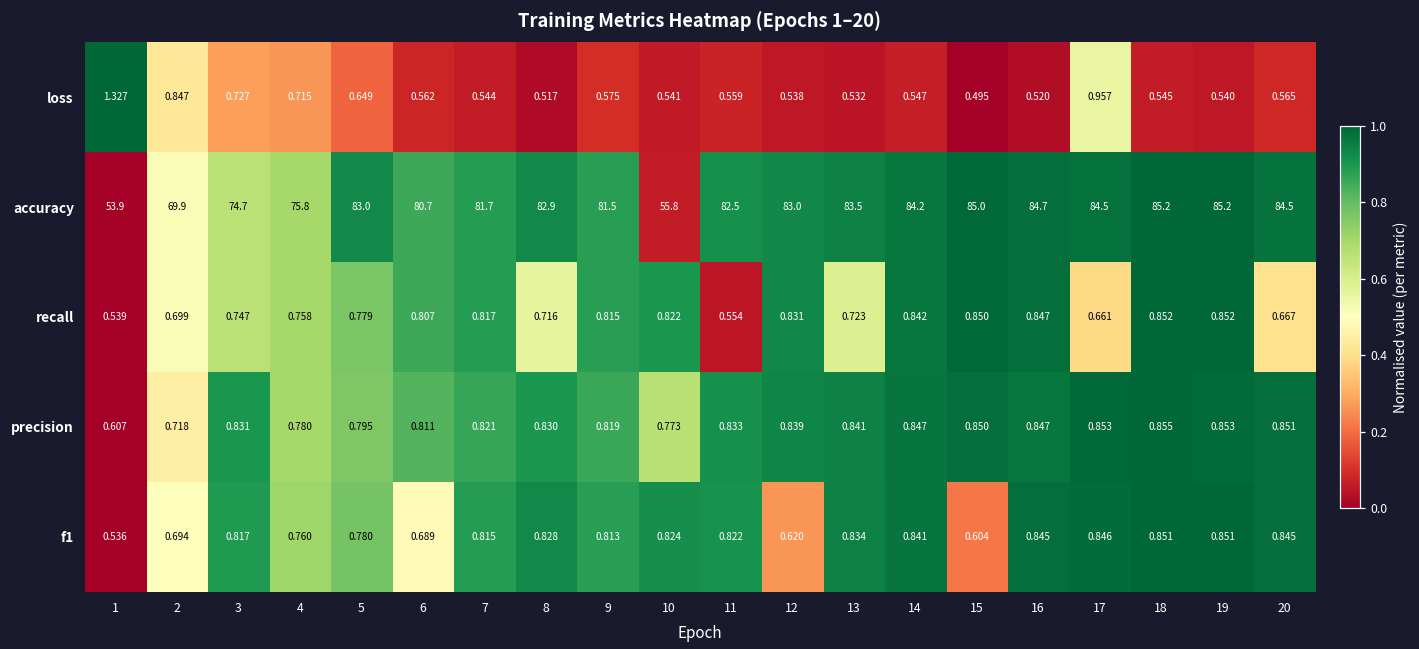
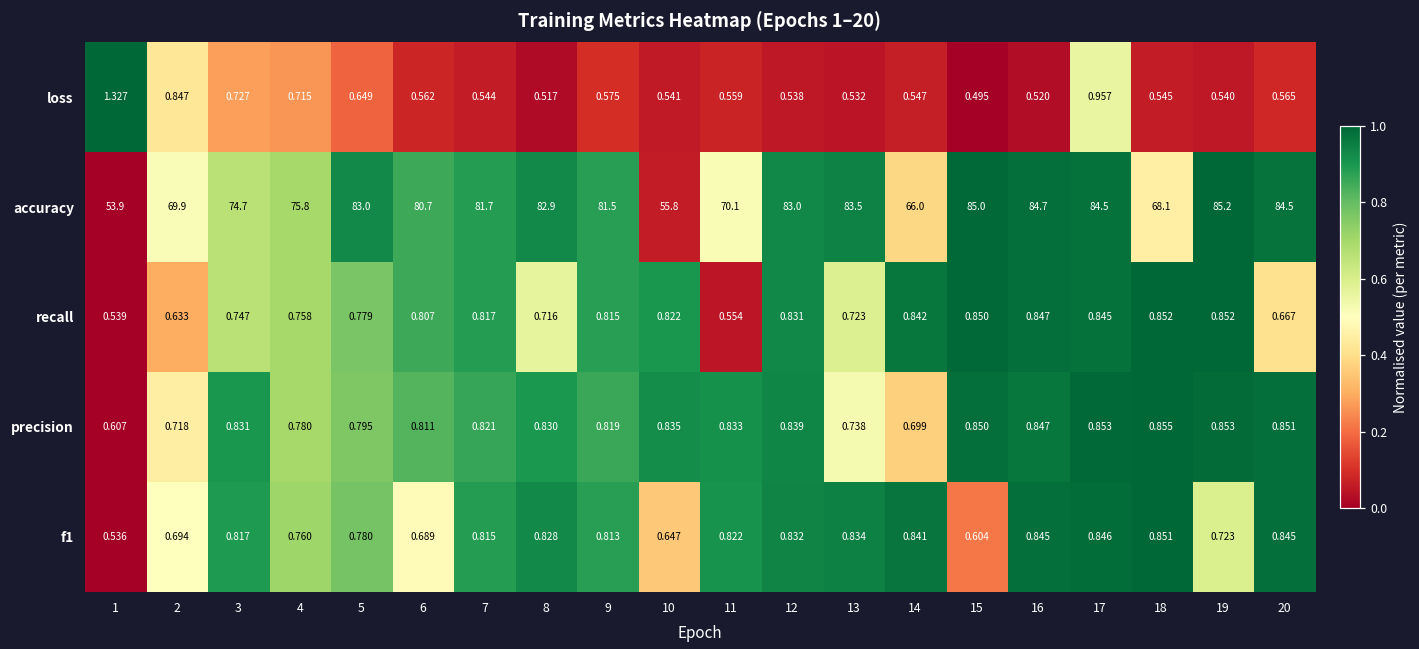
accuracy, 11: 82.5 -> 70.1
accuracy, 14: 84.2 -> 66.0
accuracy, 18: 85.2 -> 68.1
recall, 2: 0.699 -> 0.633
recall, 17: 0.661 -> 0.845
precision, 10: 0.773 -> 0.835
precision, 13: 0.841 -> 0.738
precision, 14: 0.847 -> 0.699
f1, 10: 0.824 -> 0.647
f1, 12: 0.620 -> 0.832
f1, 19: 0.851 -> 0.723
